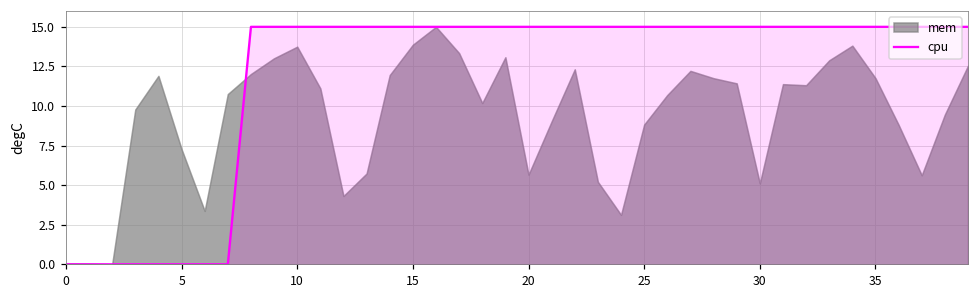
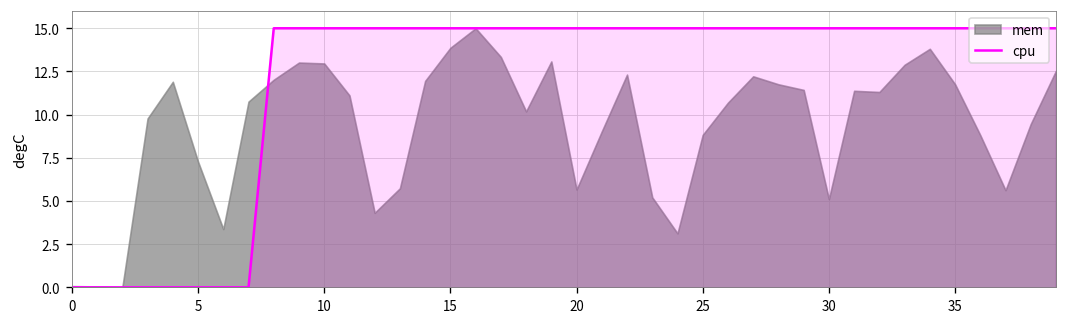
mem, 10: 13.7 -> 13.0
